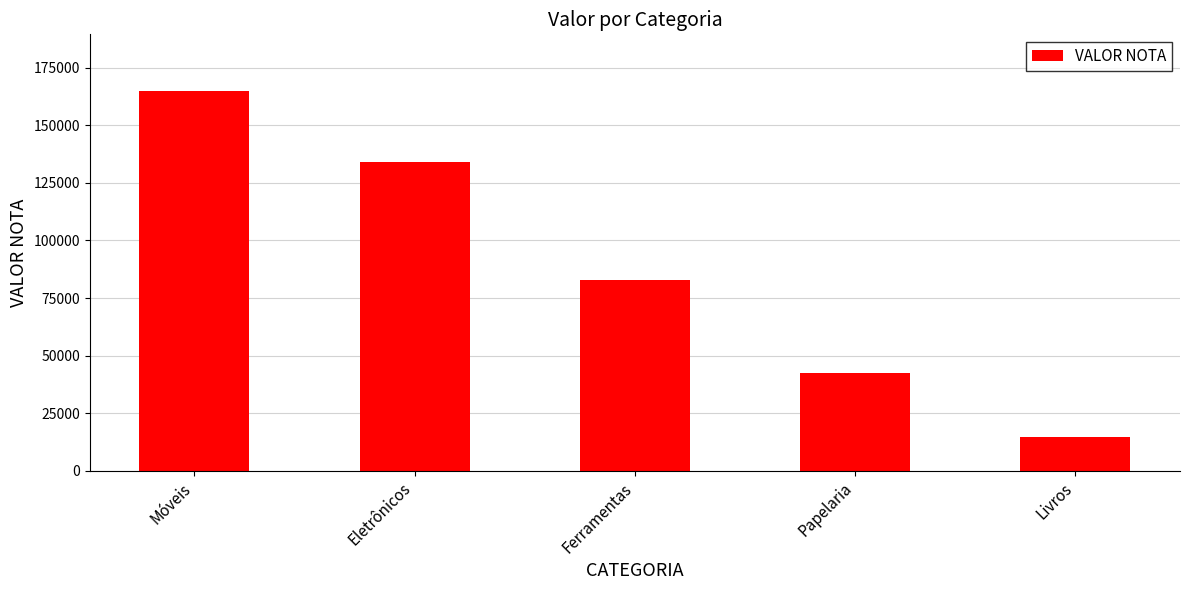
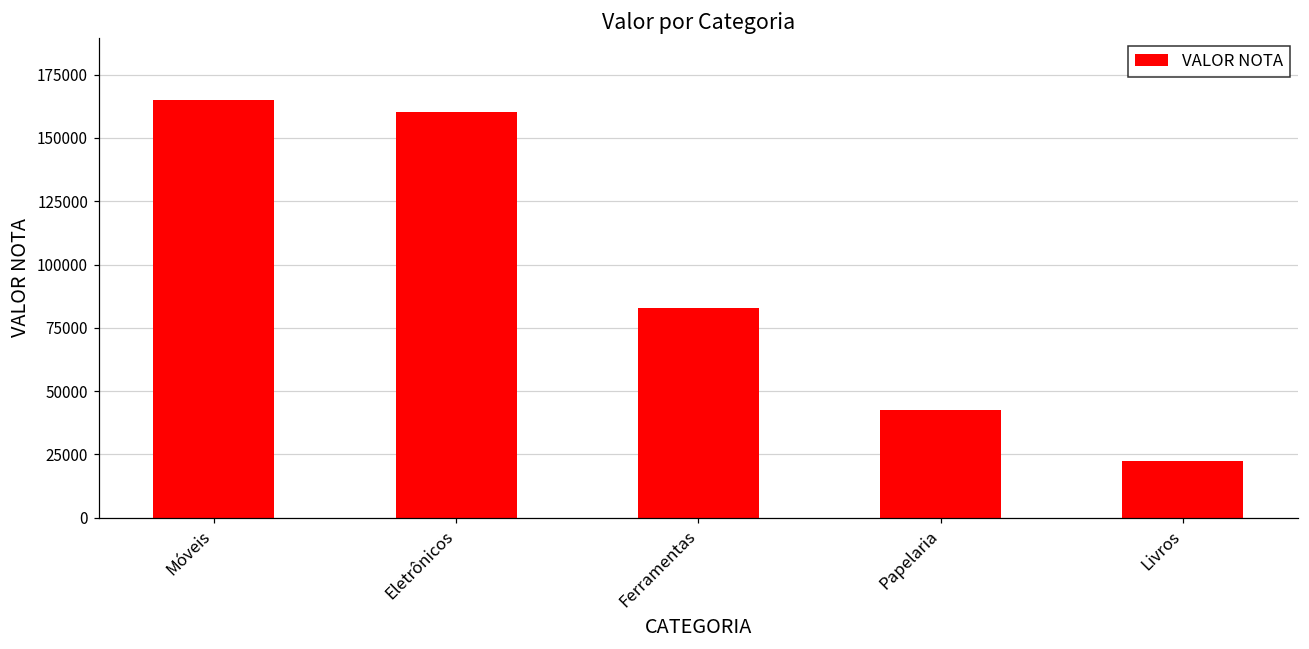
Eletrônicos: 134000 -> 160000
Livros: 15000 -> 22000
